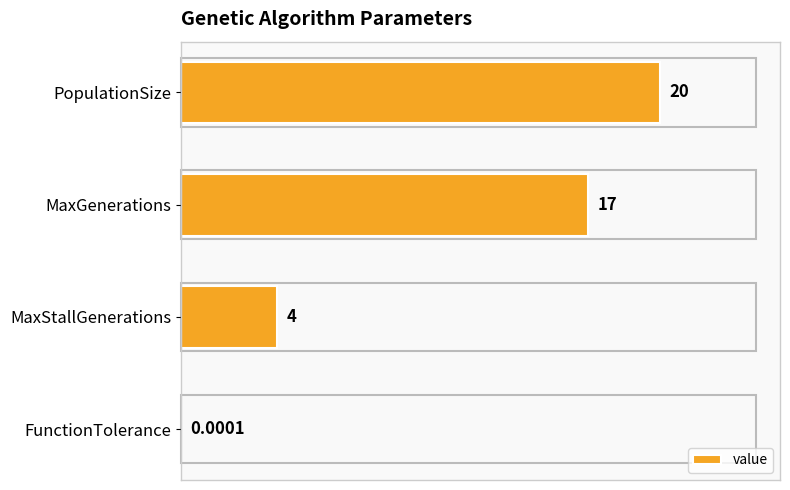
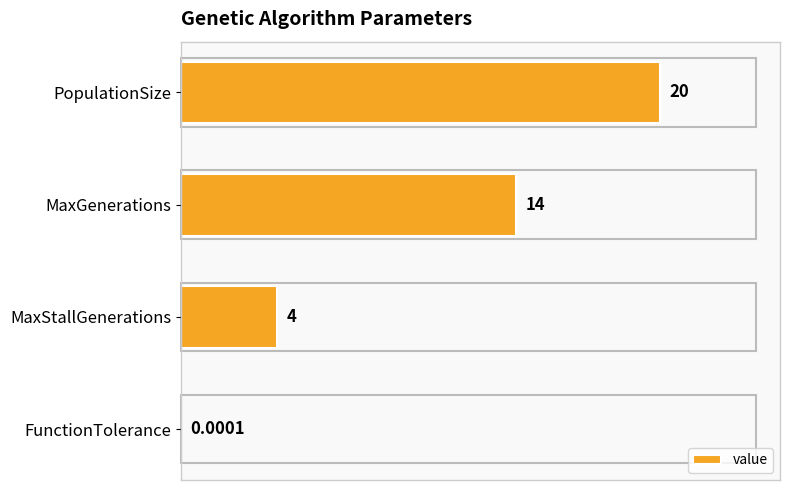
MaxGenerations: 17 -> 14
